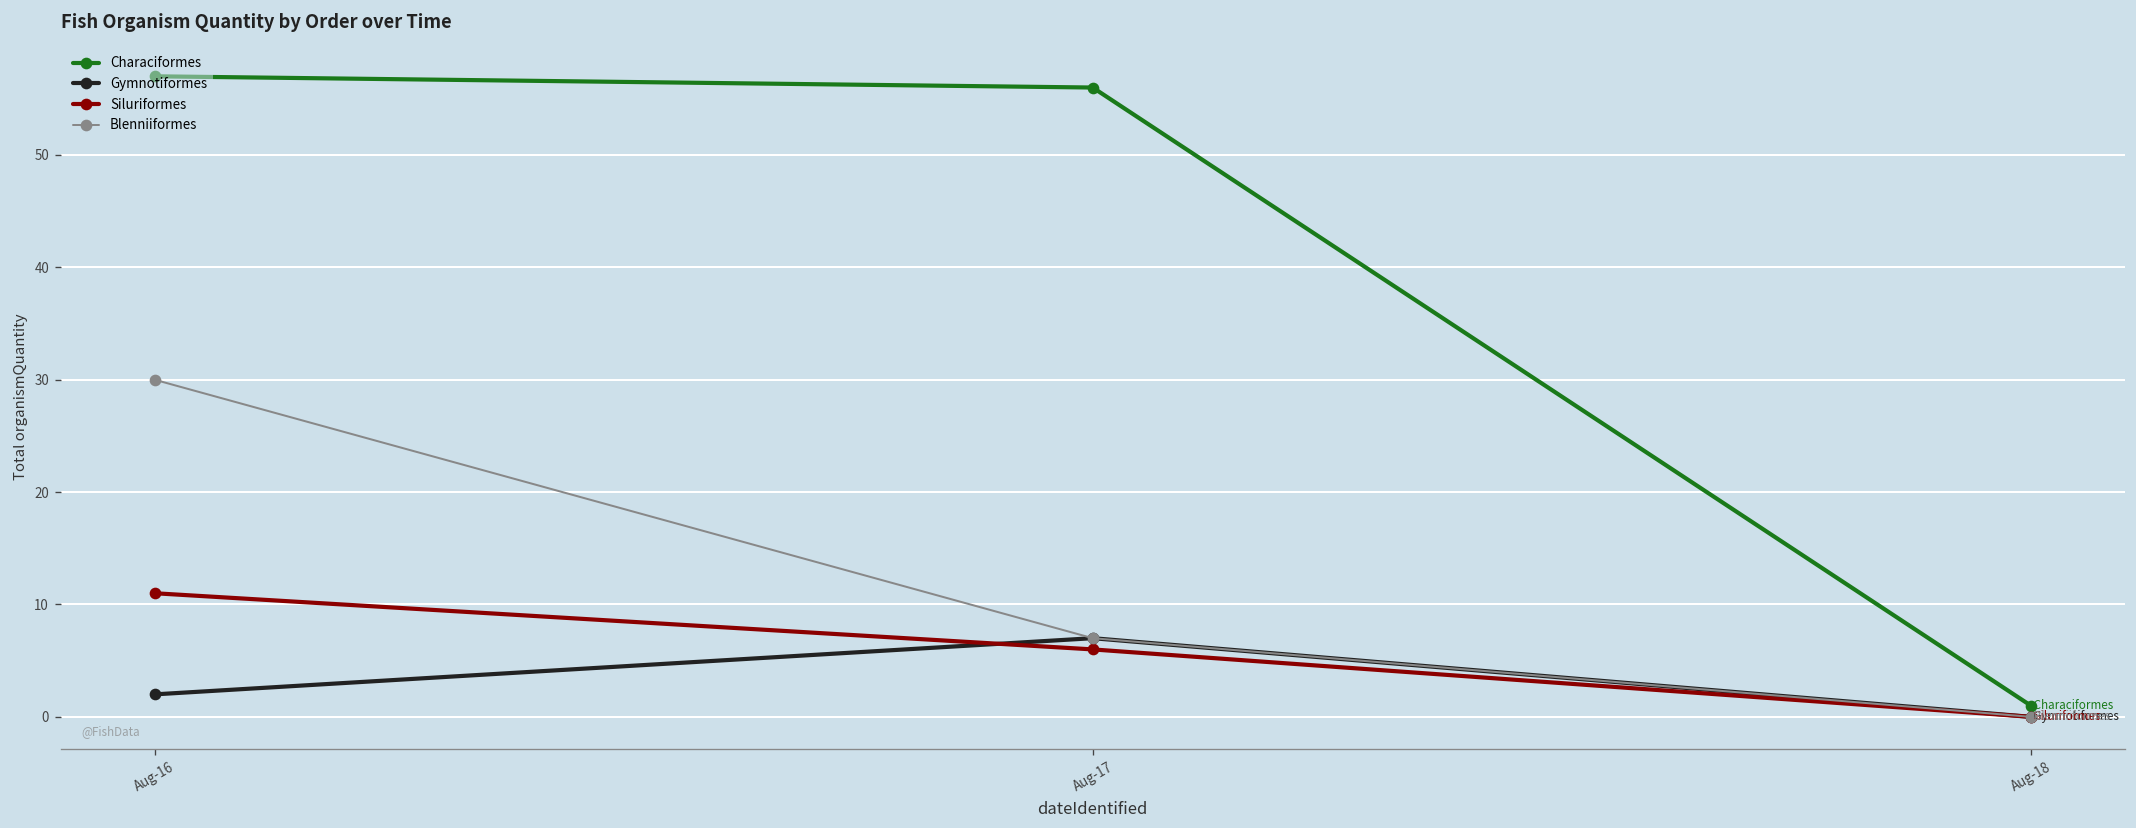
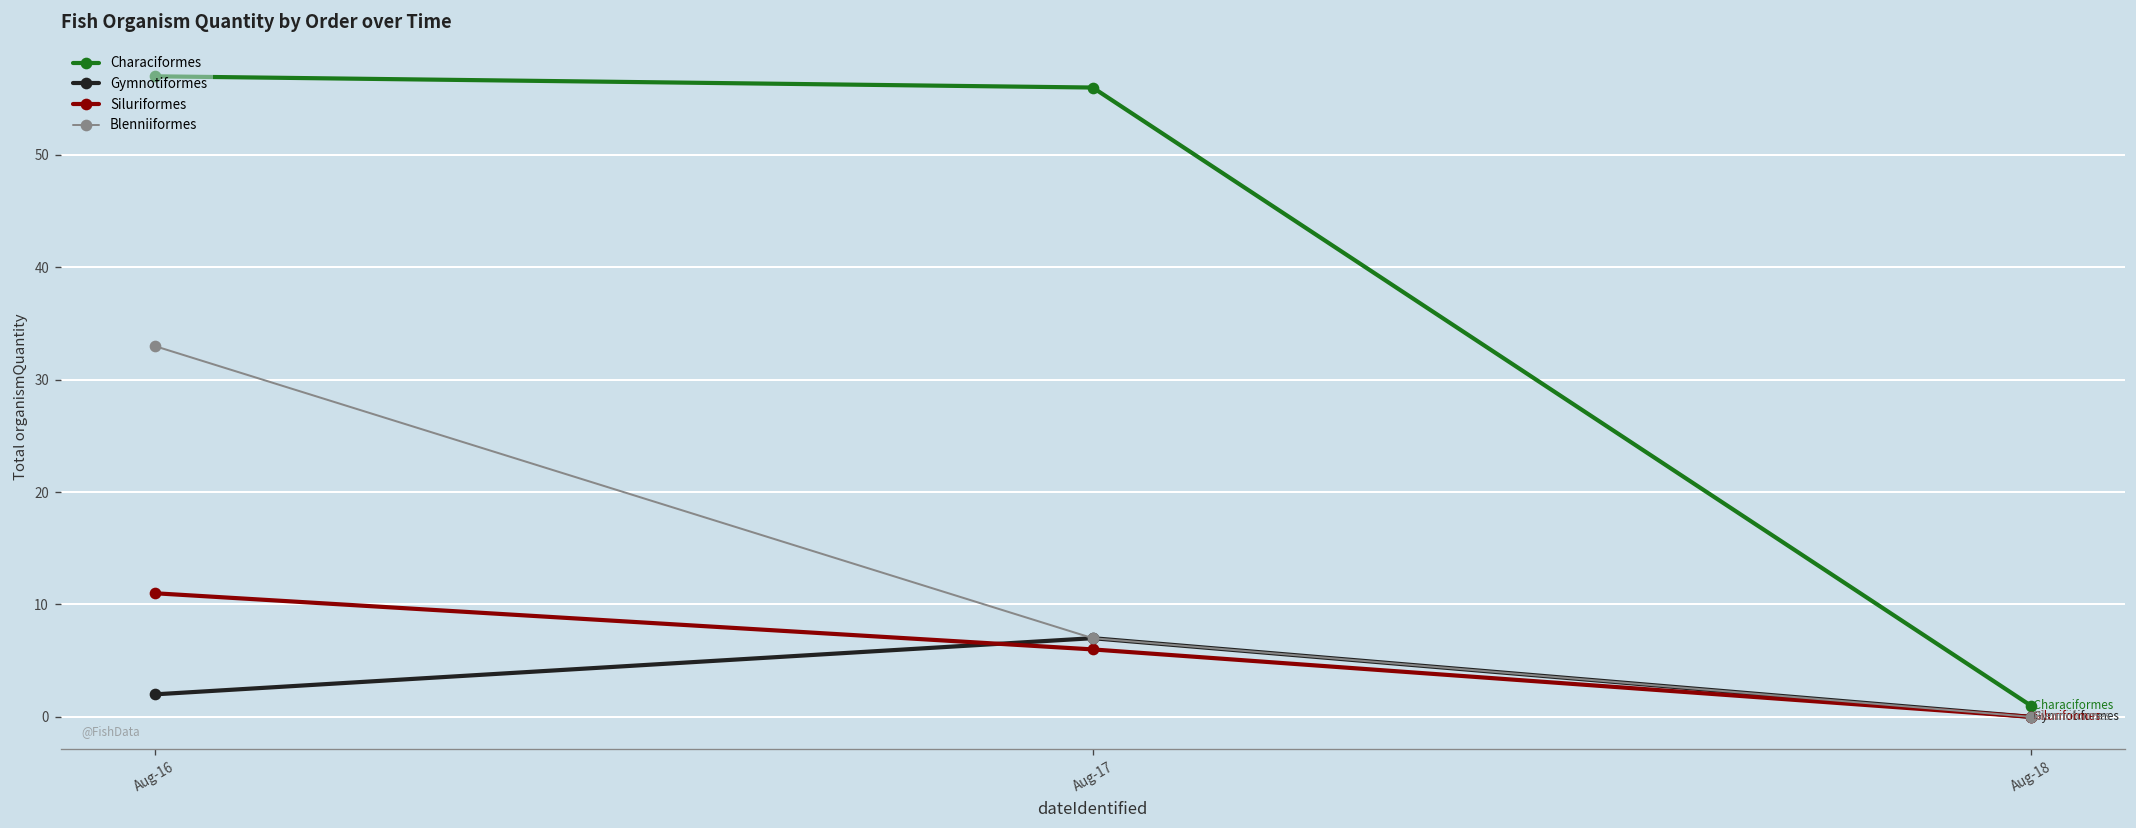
Blenniiformes, Aug-16: 30 -> 33
